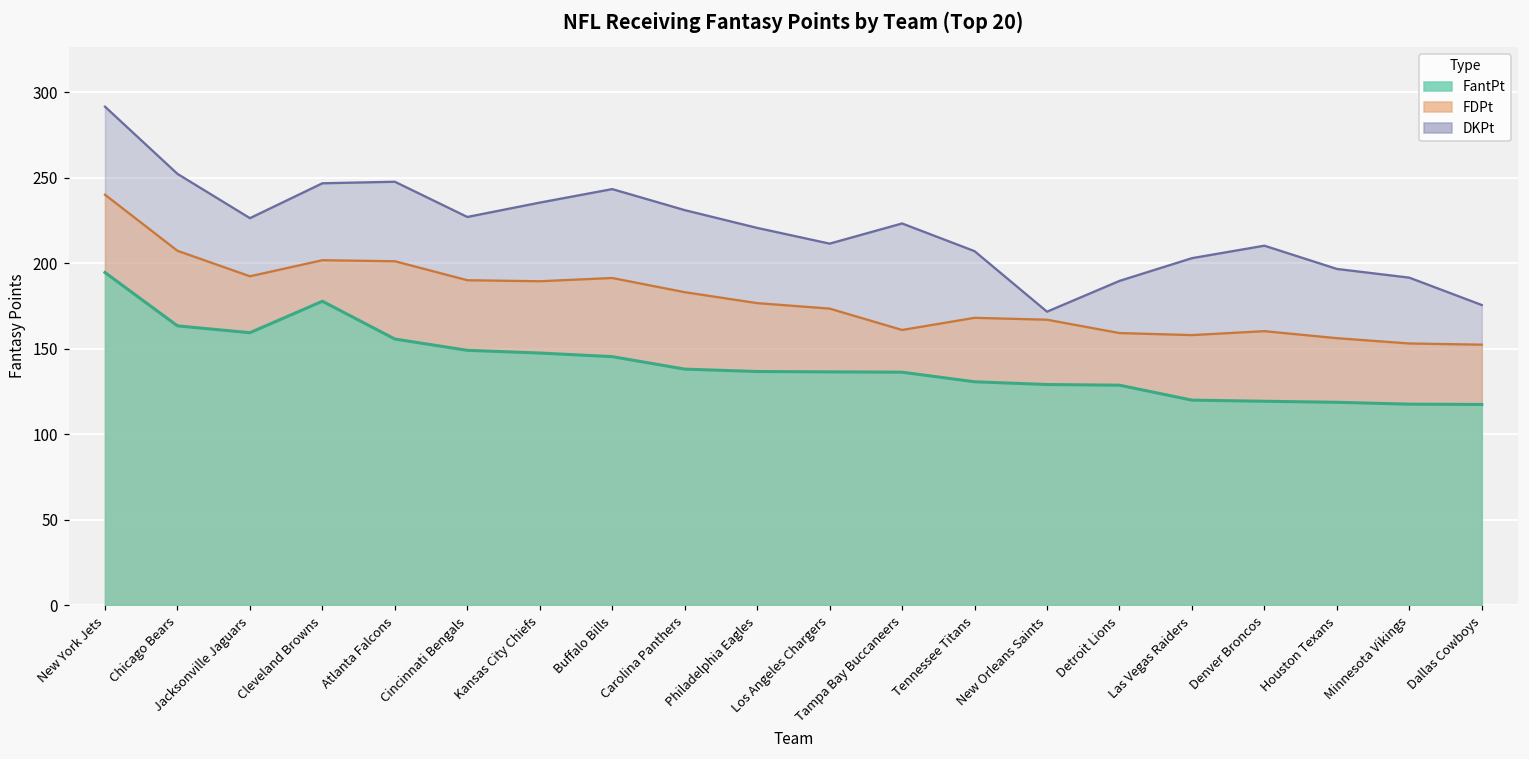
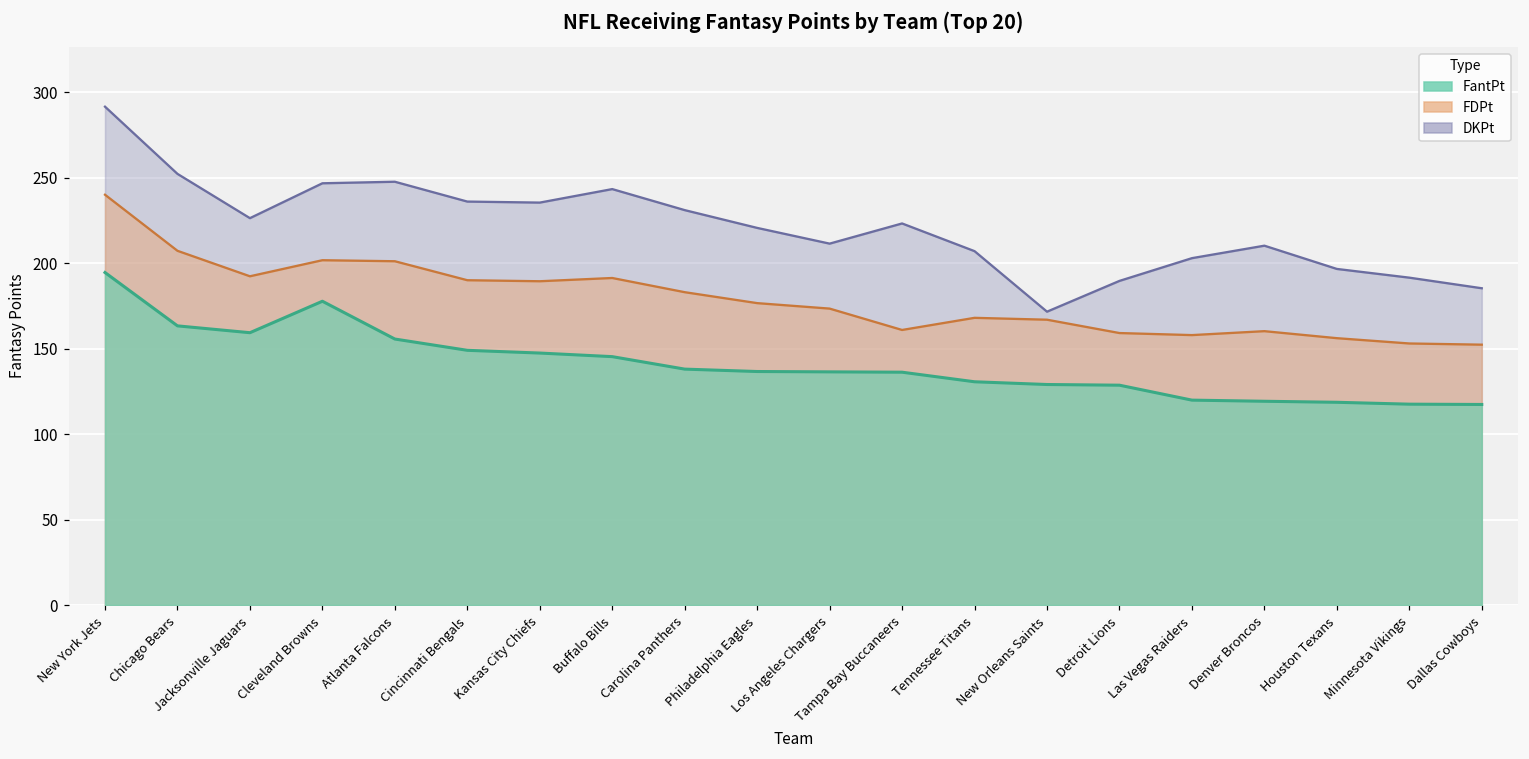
DKPt, Cincinnati Bengals: 227 -> 236
DKPt, Dallas Cowboys: 176 -> 185
